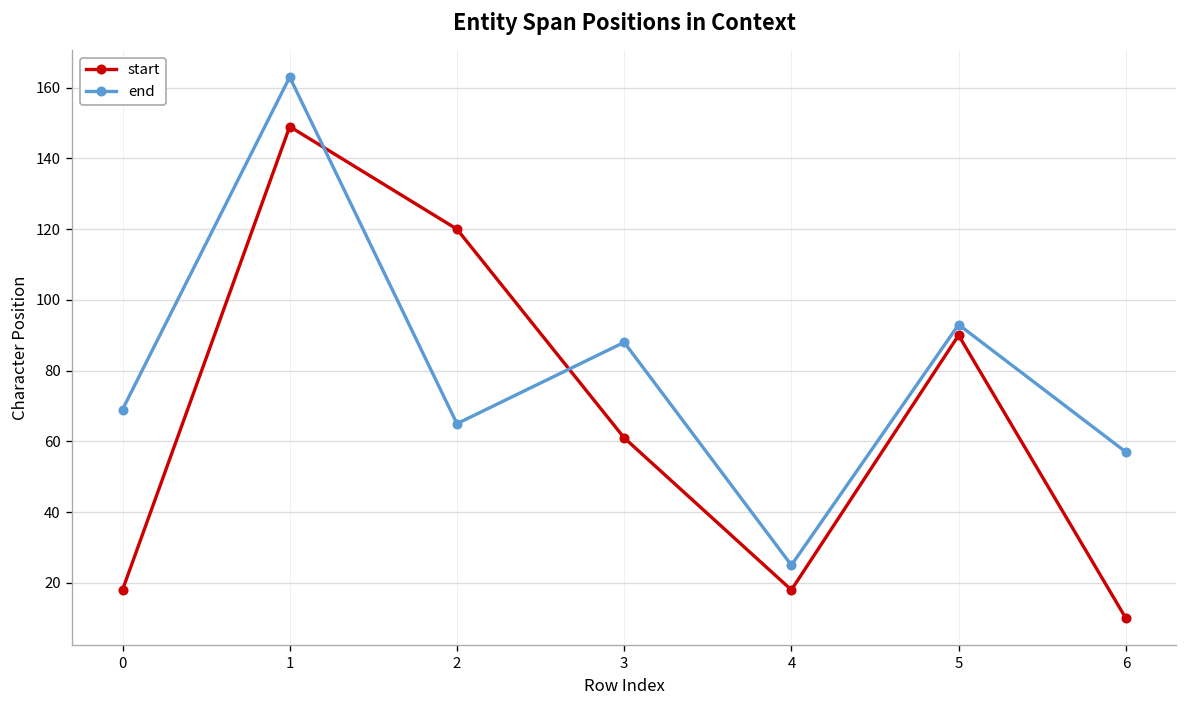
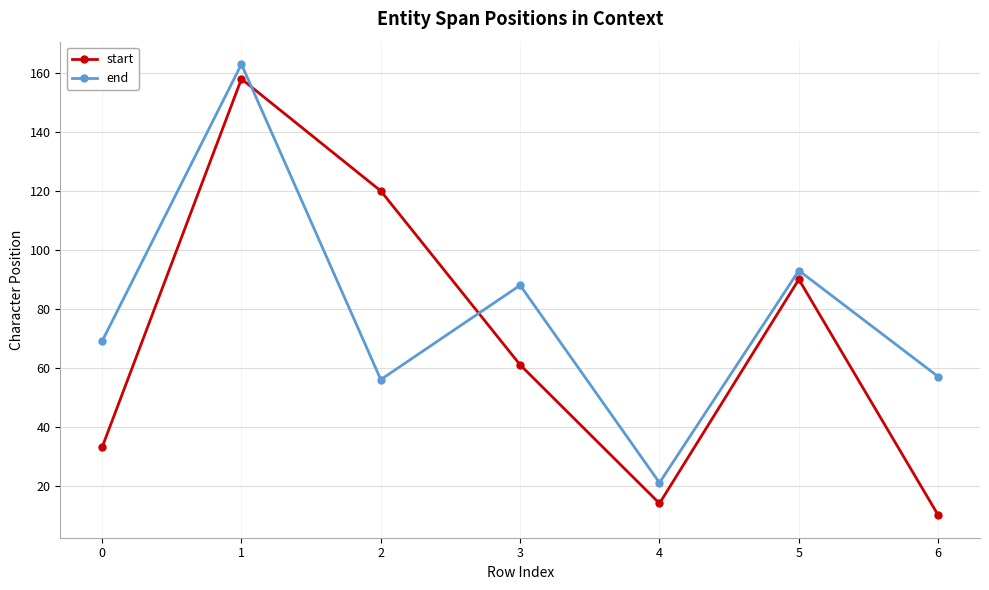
start, 0: 18 -> 33
start, 1: 149 -> 158
end, 2: 65 -> 56
start, 4: 18 -> 14
end, 4: 25 -> 21
